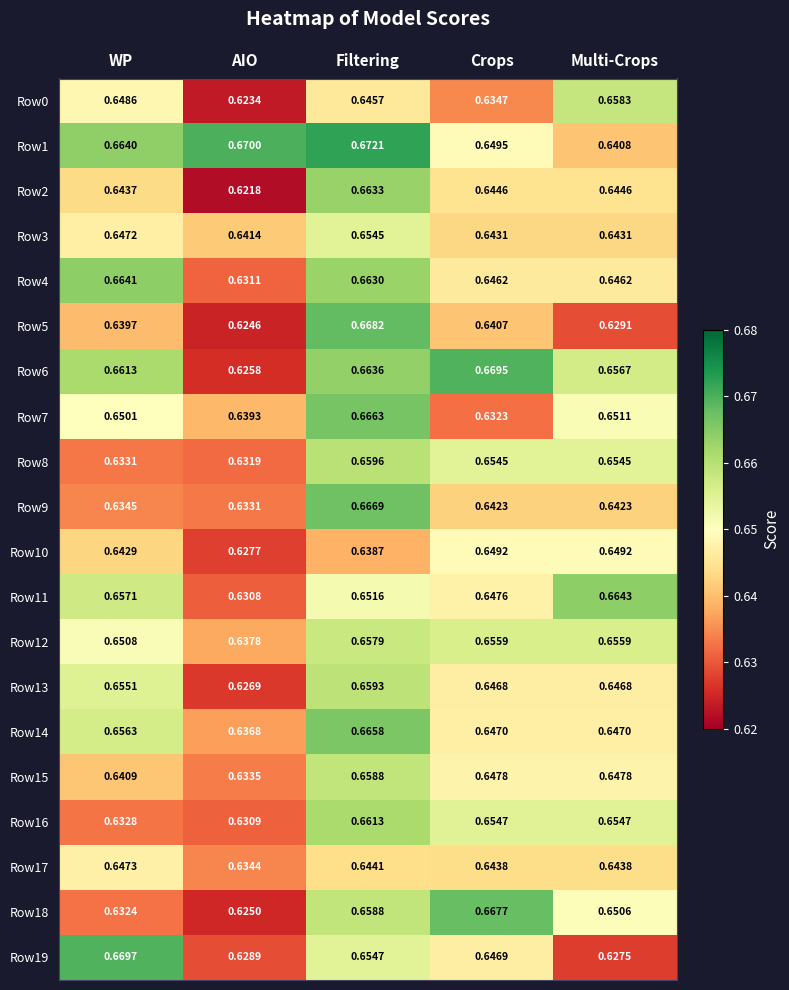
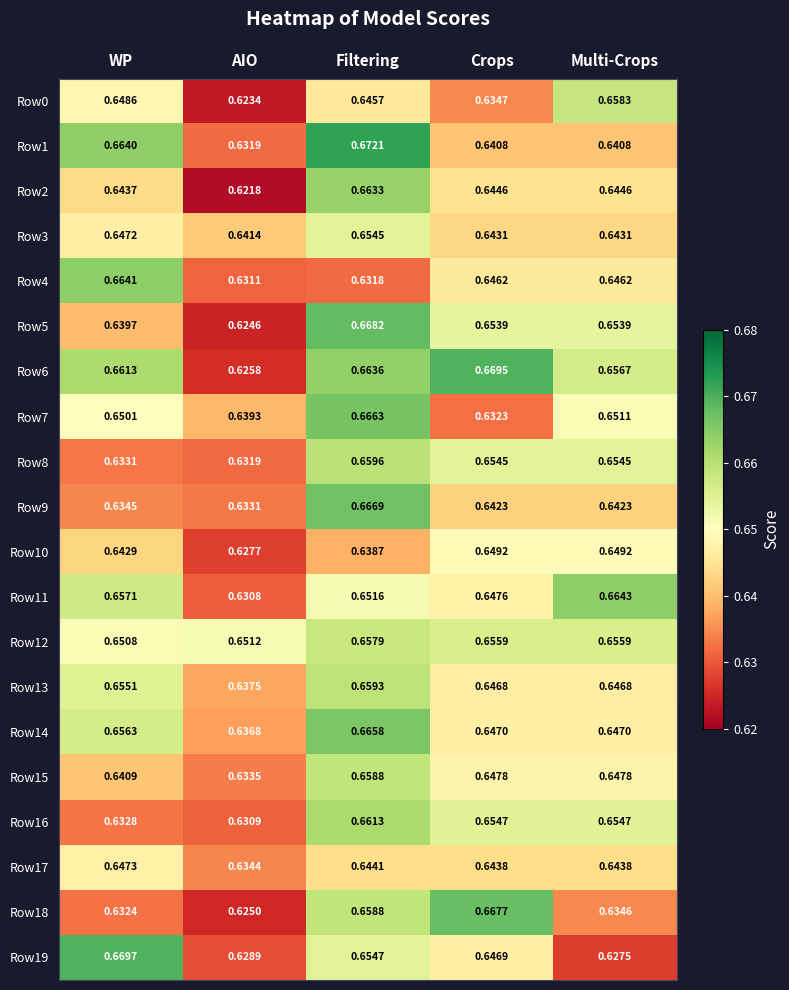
Row1, AIO: 0.6700 -> 0.6319
Row1, Crops: 0.6495 -> 0.6408
Row4, Filtering: 0.6630 -> 0.6318
Row5, Crops: 0.6407 -> 0.6539
Row5, Multi-Crops: 0.6291 -> 0.6539
Row12, AIO: 0.6378 -> 0.6512
Row13, AIO: 0.6269 -> 0.6375
Row18, Multi-Crops: 0.6506 -> 0.6346
